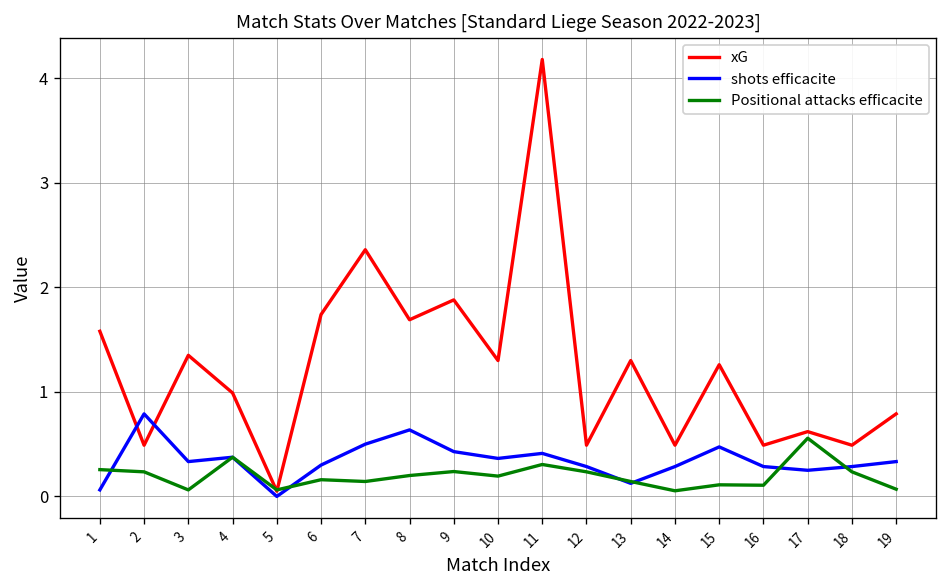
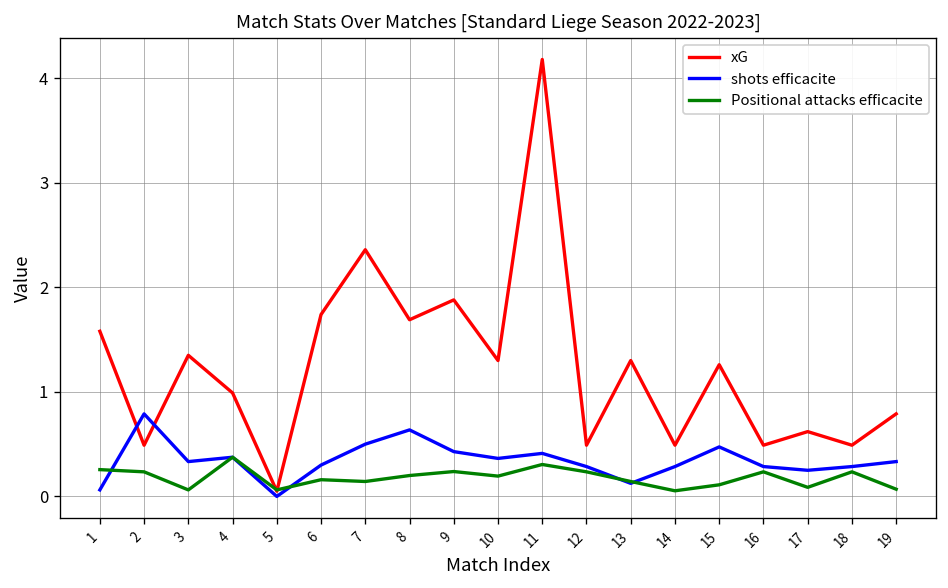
Positional attacks efficacite, 16: 0.1 -> 0.2
Positional attacks efficacite, 17: 0.6 -> 0.1
